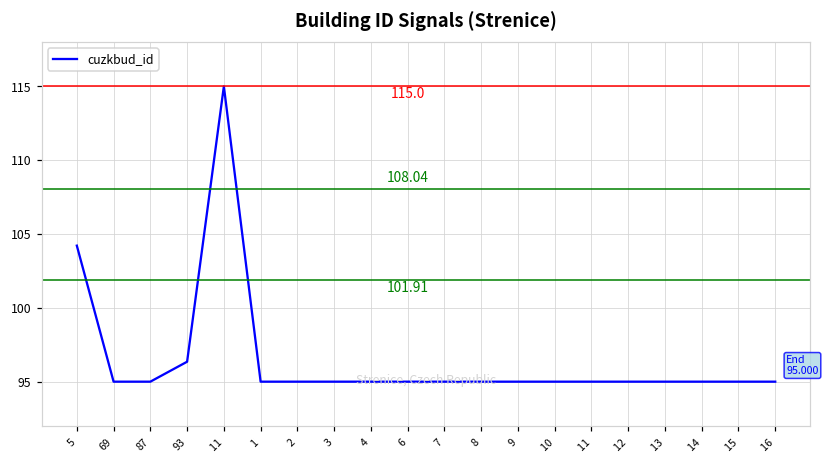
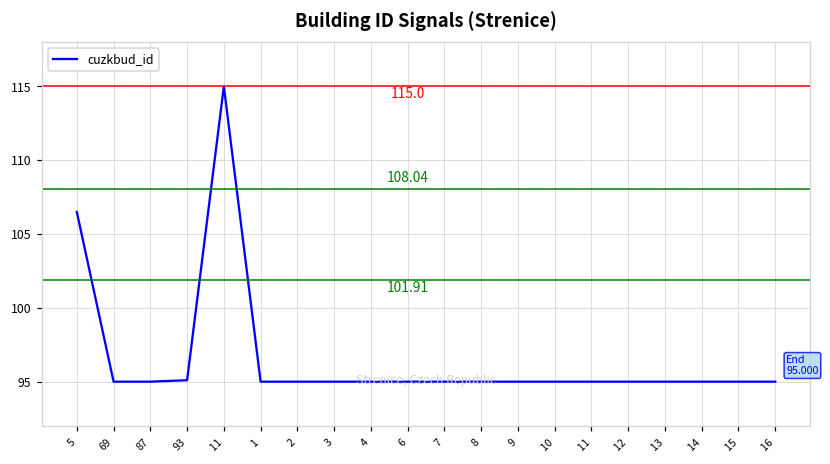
5: 104.2 -> 106.5
93: 96.4 -> 95.1
